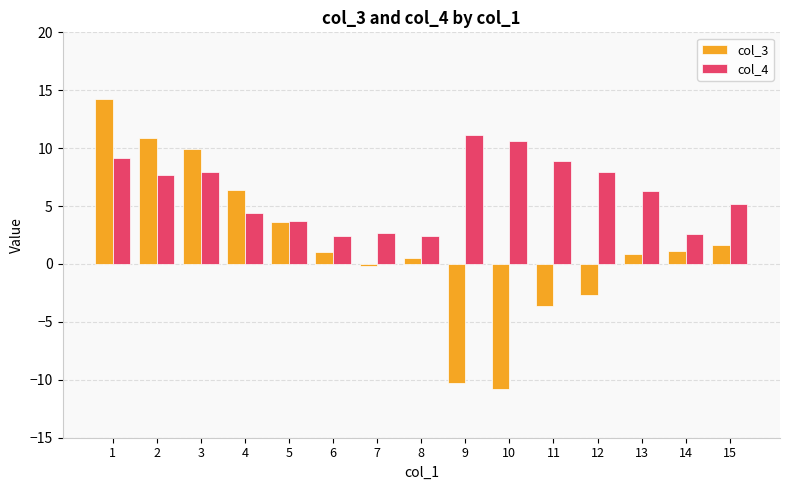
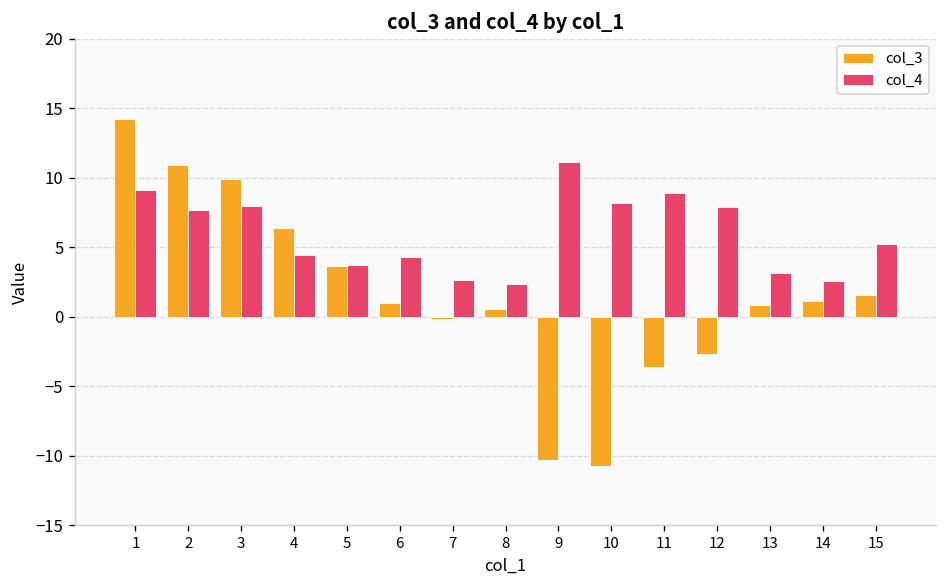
col_4, 6: 2.5 -> 4.3
col_4, 10: 10.6 -> 8.2
col_4, 13: 6.3 -> 3.1
